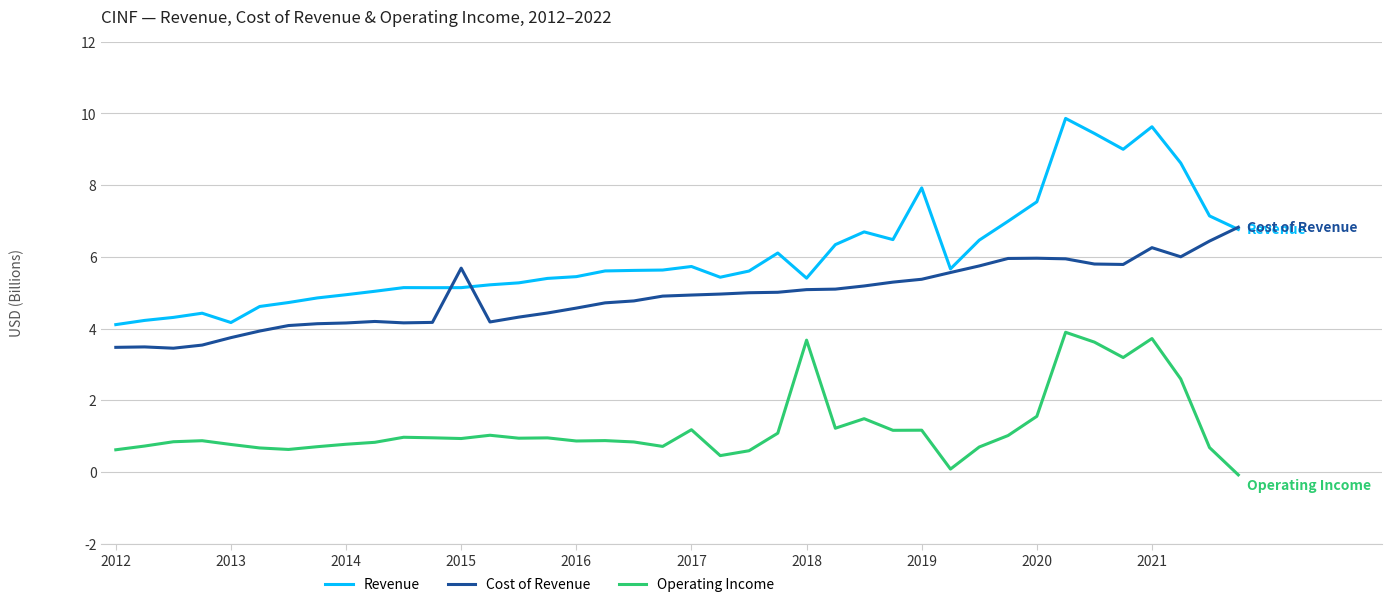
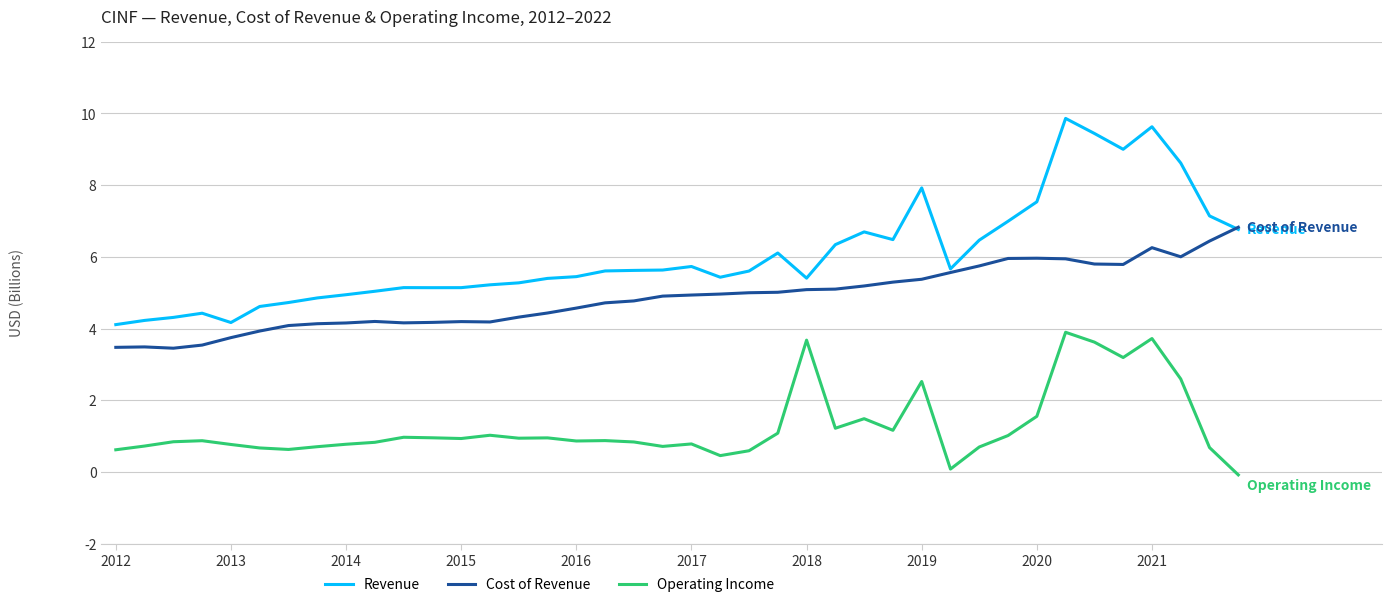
Cost of Revenue, 2015: 5.7 -> 4.2
Operating Income, 2017: 1.2 -> 0.8
Operating Income, 2019: 1.2 -> 2.5
